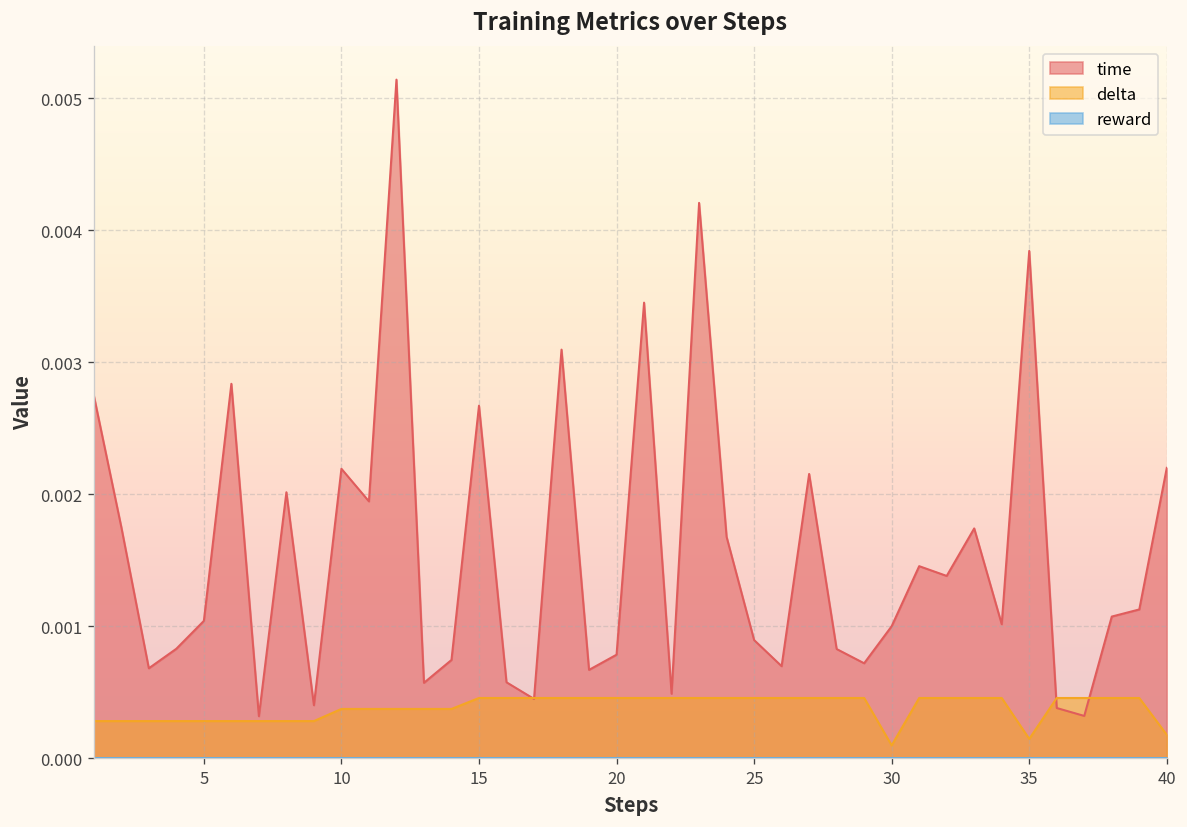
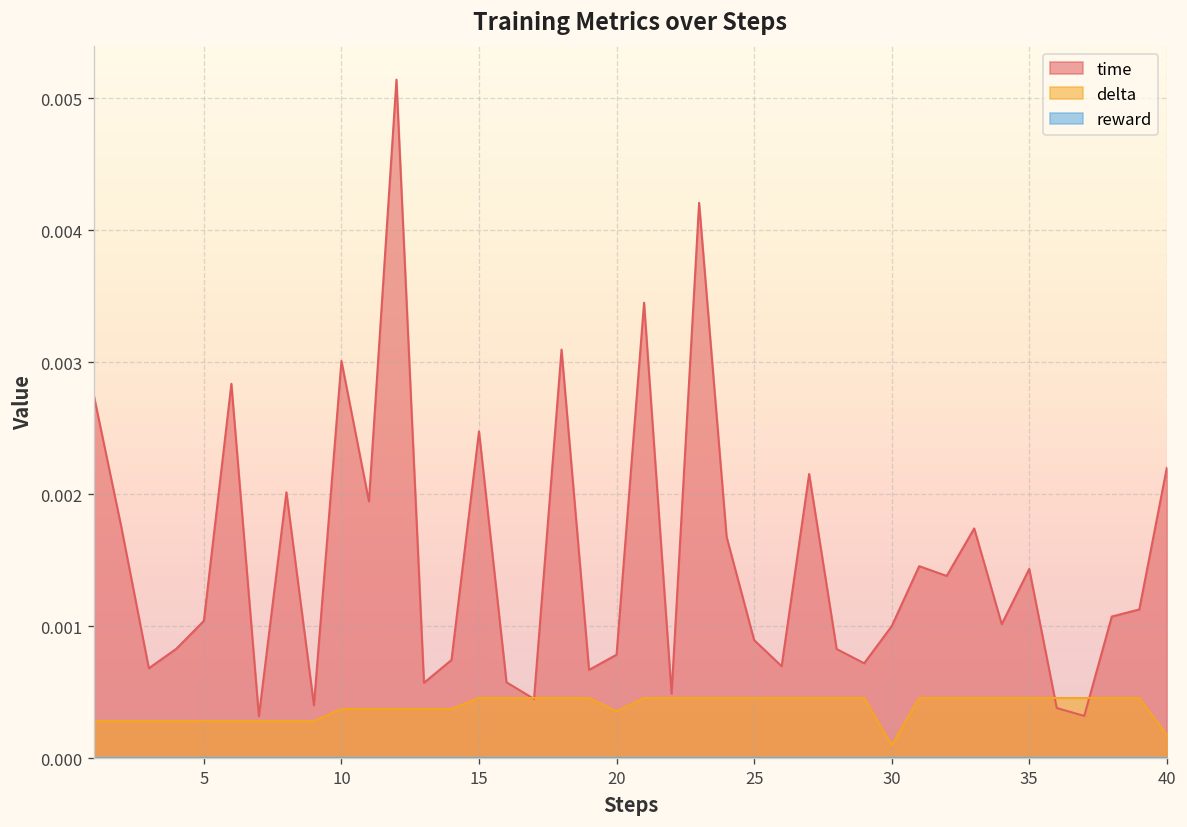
time, 10: 0.00219 -> 0.00301
time, 15: 0.00267 -> 0.00248
delta, 20: 0.00046 -> 0.00036
time, 35: 0.00385 -> 0.00144
delta, 35: 0.00015 -> 0.00046
